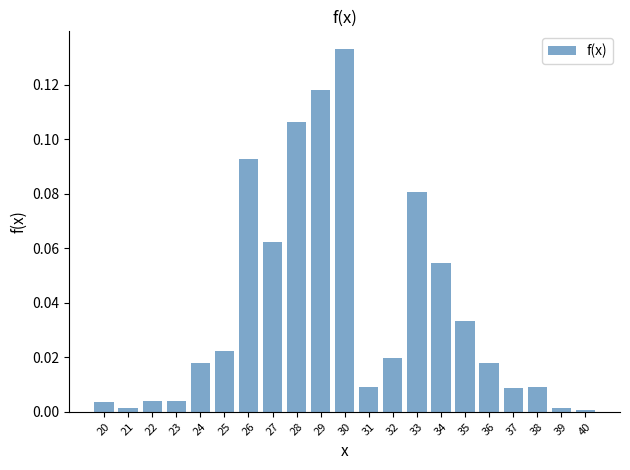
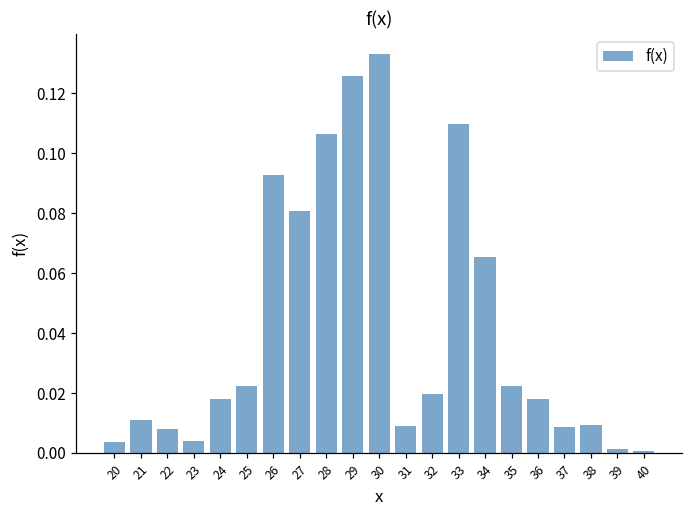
21: 0.001 -> 0.011
22: 0.004 -> 0.008
27: 0.062 -> 0.081
29: 0.118 -> 0.126
33: 0.081 -> 0.110
34: 0.055 -> 0.065
35: 0.033 -> 0.022
